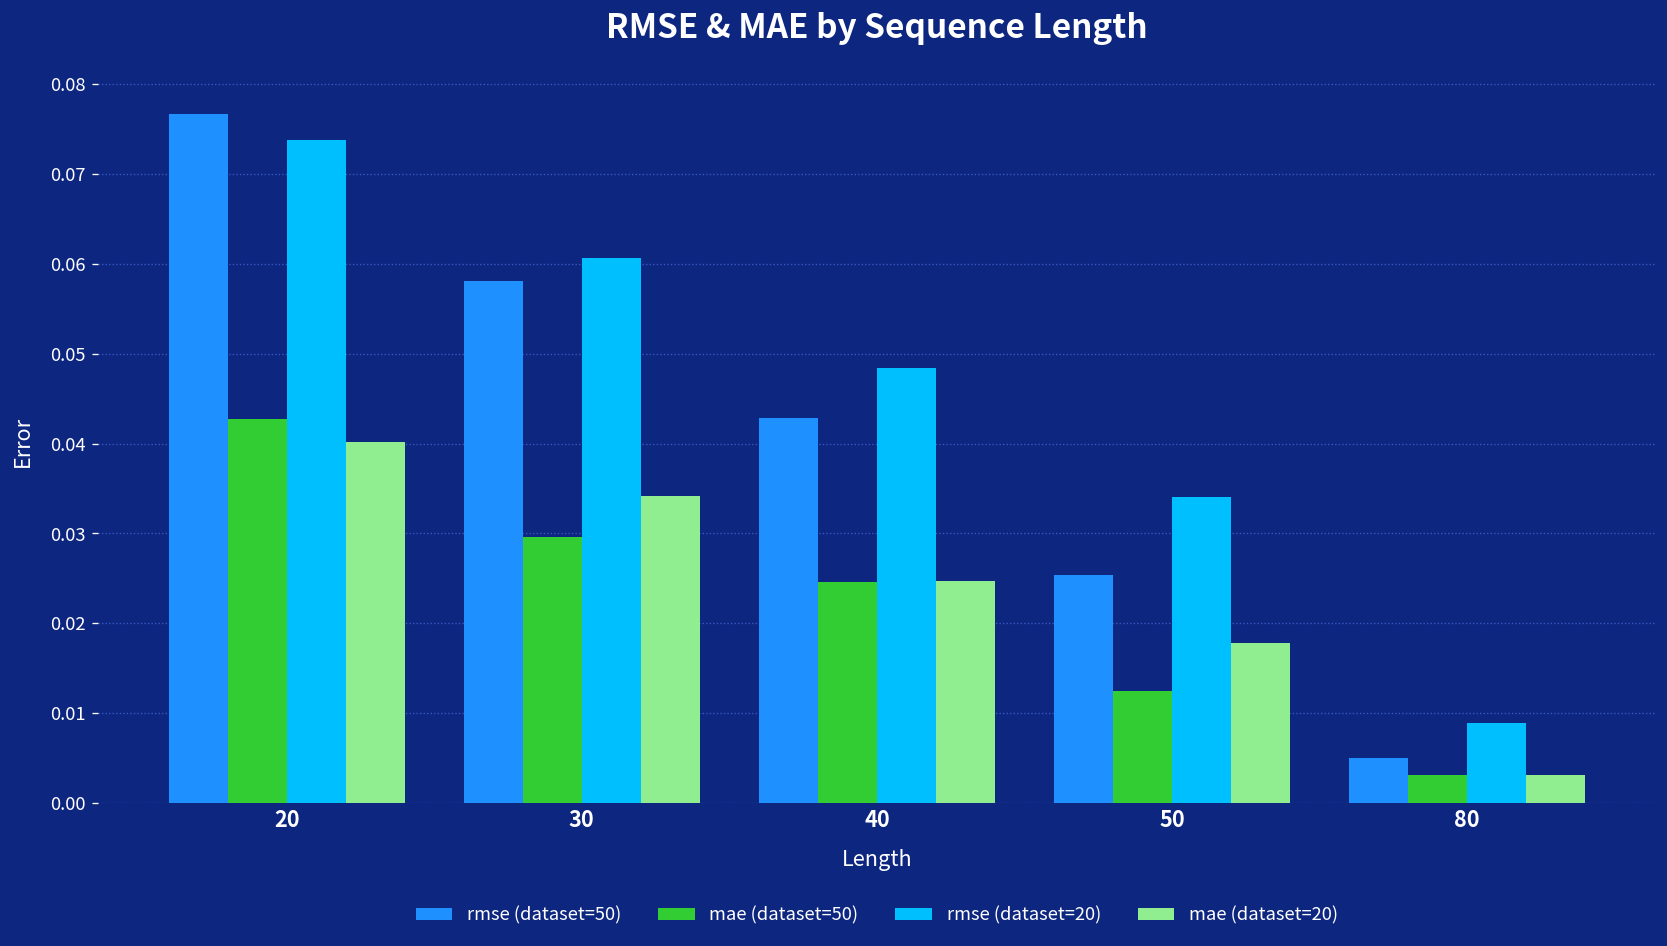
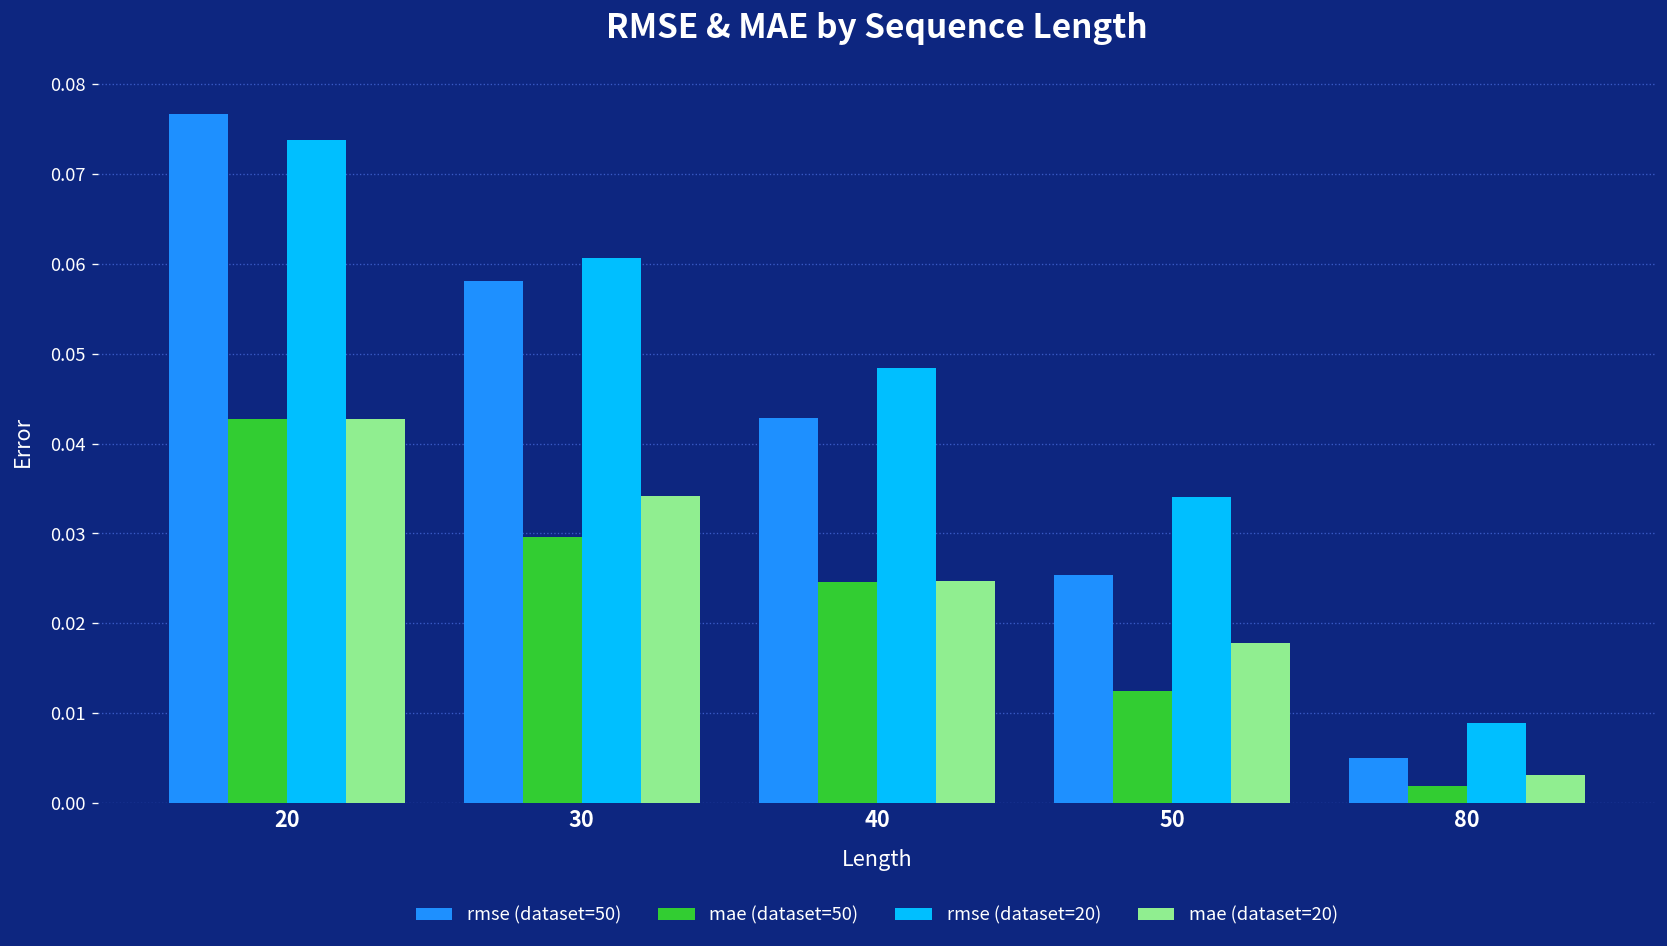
mae (dataset=20), 20: 0.040 -> 0.043
mae (dataset=50), 80: 0.003 -> 0.002
